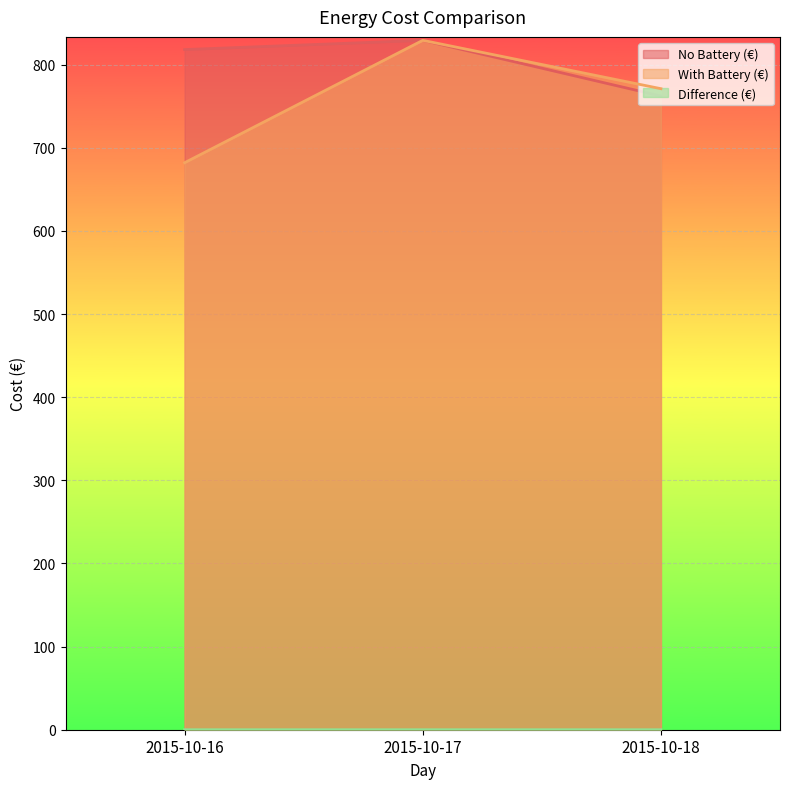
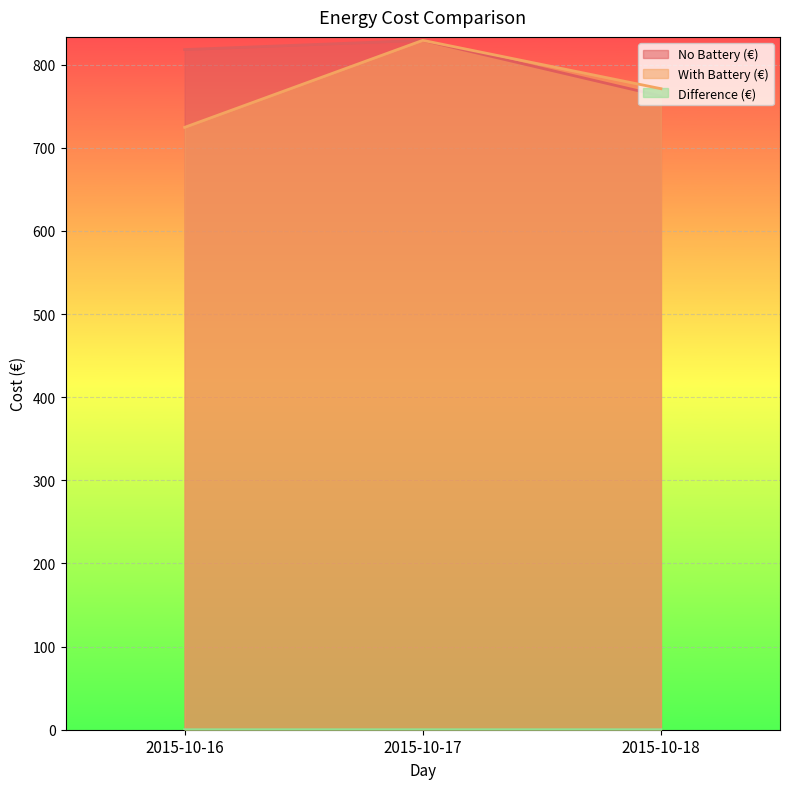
With Battery (€), 2015-10-16: 680 -> 720
